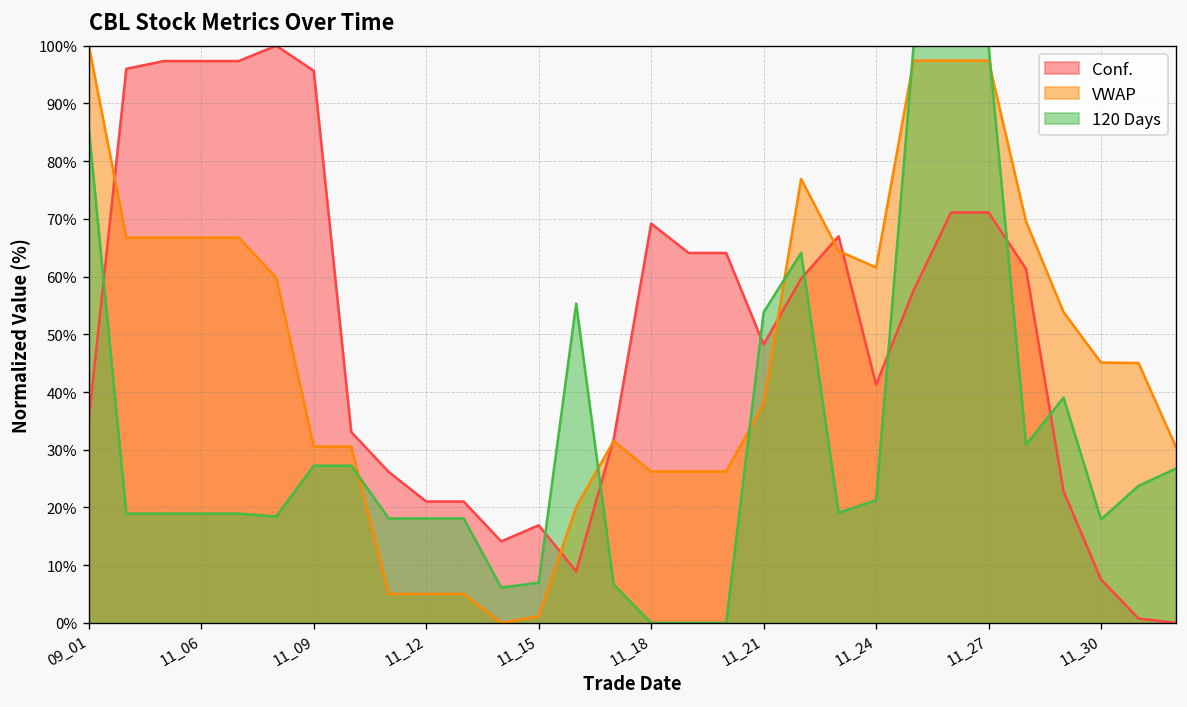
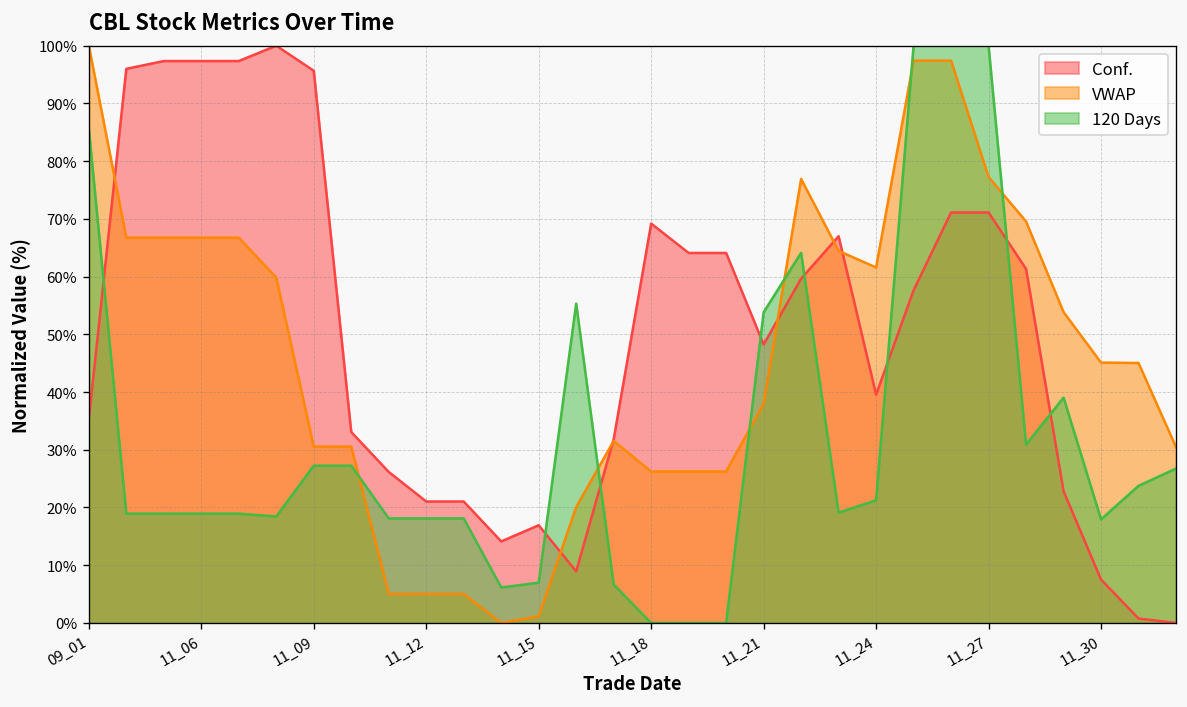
Conf., 11_24: 41% -> 40%
VWAP, 11_27: 97% -> 77%
